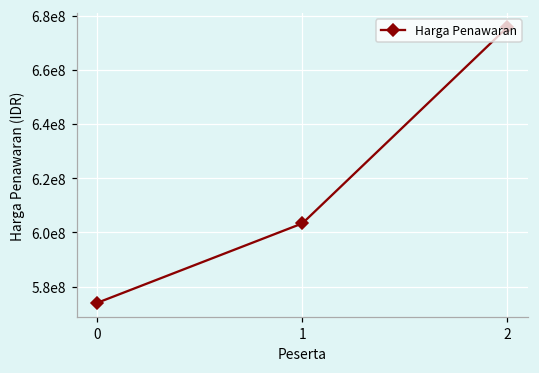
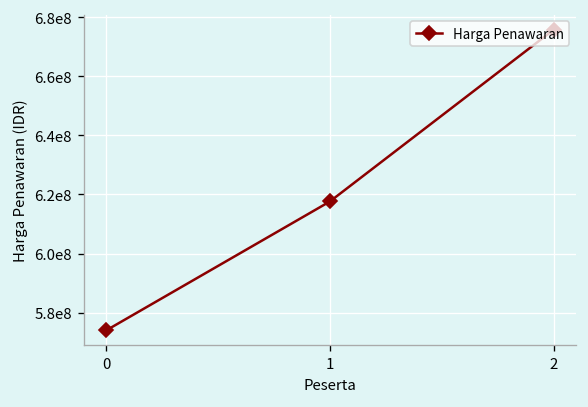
1: 603000000 -> 618000000
